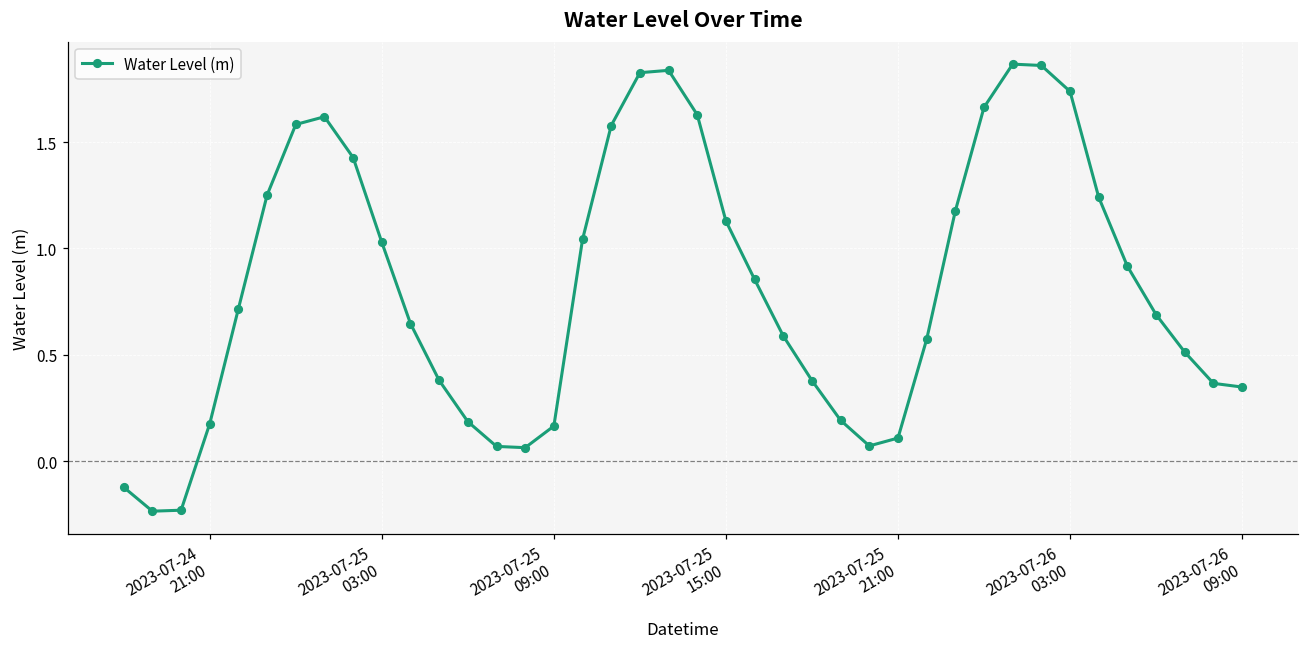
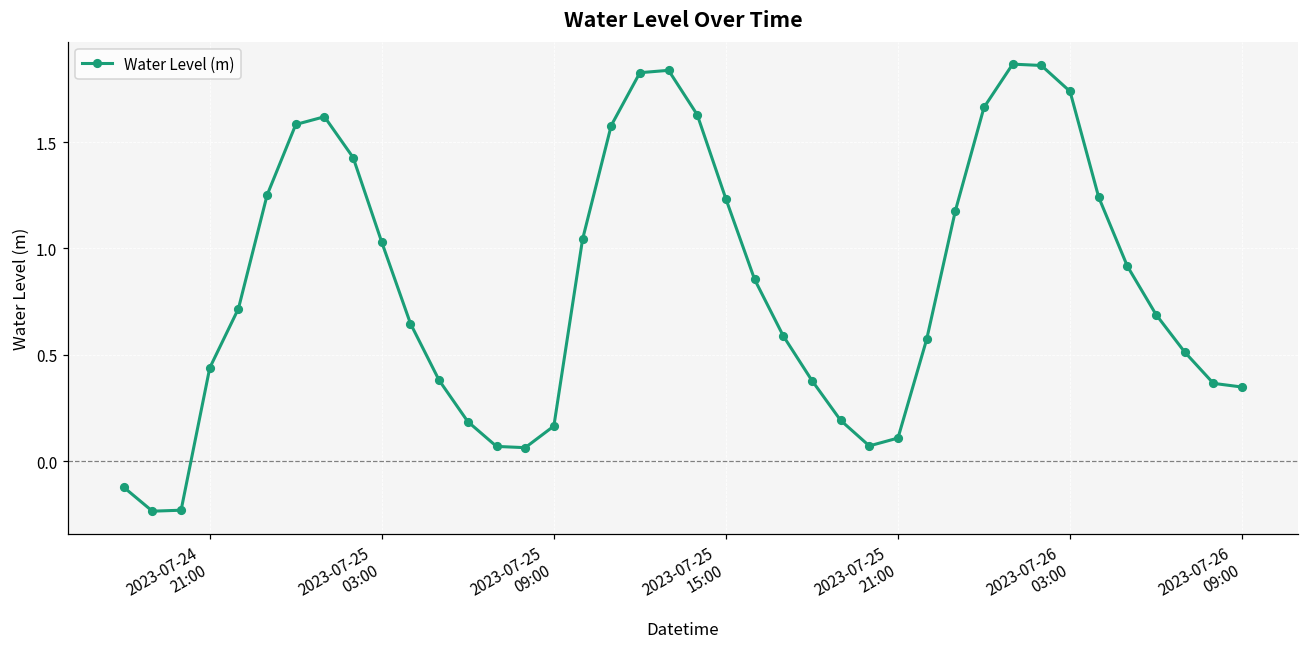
2023-07-24 21:00: 0.18 -> 0.44
2023-07-25 15:00: 1.13 -> 1.23
